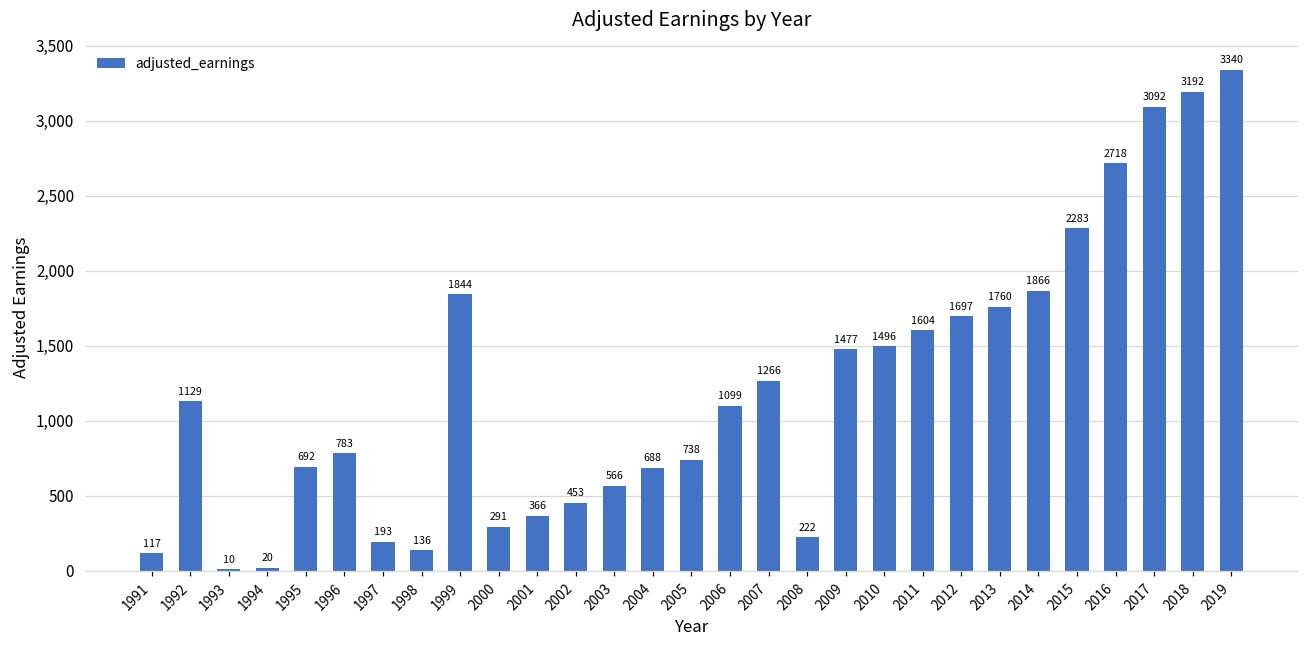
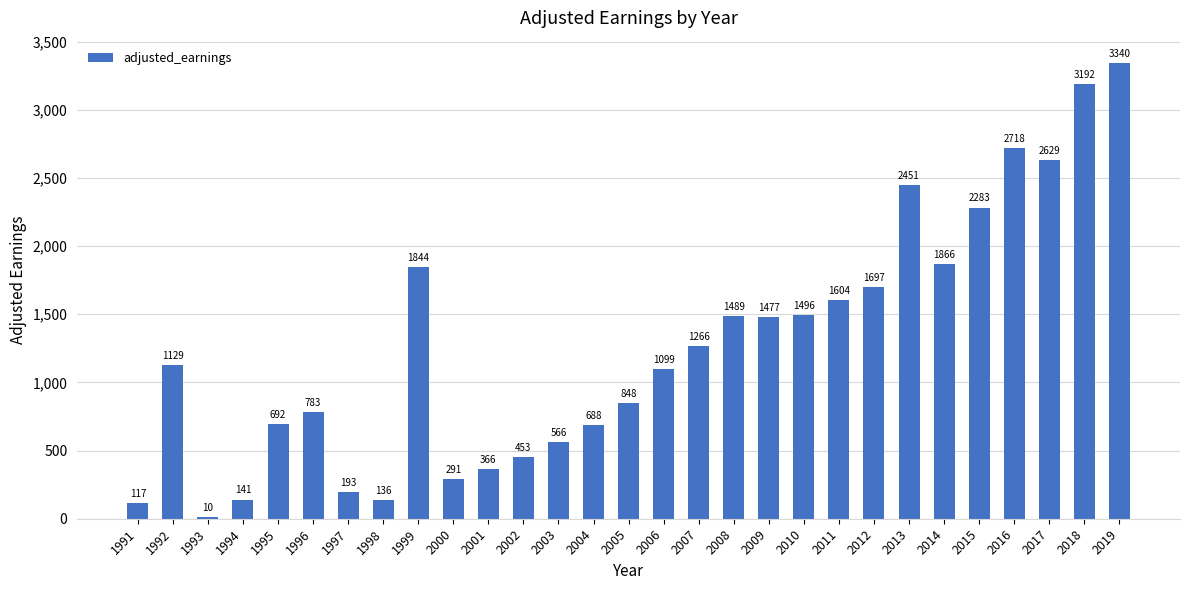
1994: 20 -> 141
2005: 738 -> 848
2008: 222 -> 1489
2013: 1760 -> 2451
2017: 3092 -> 2629
